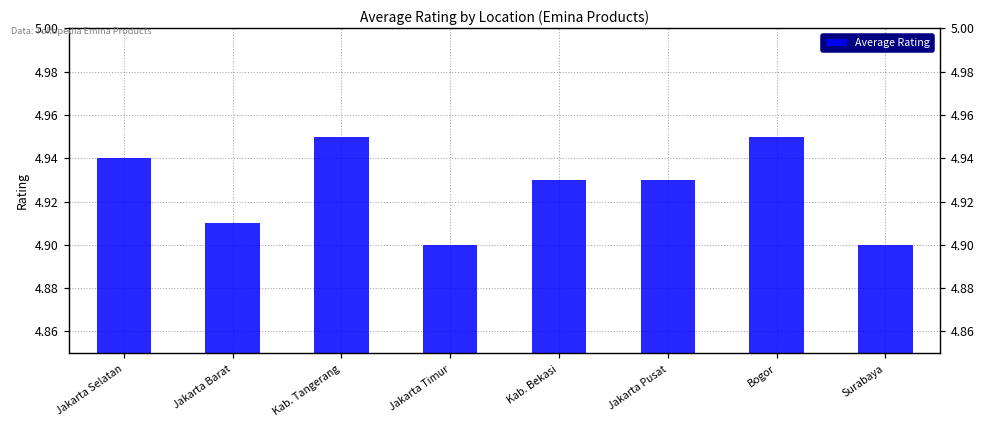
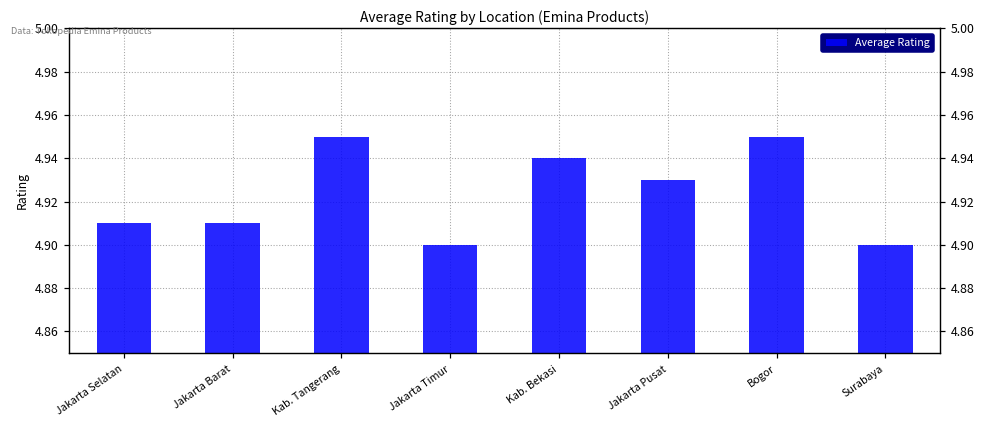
Jakarta Selatan: 4.94 -> 4.91
Kab. Bekasi: 4.93 -> 4.94
